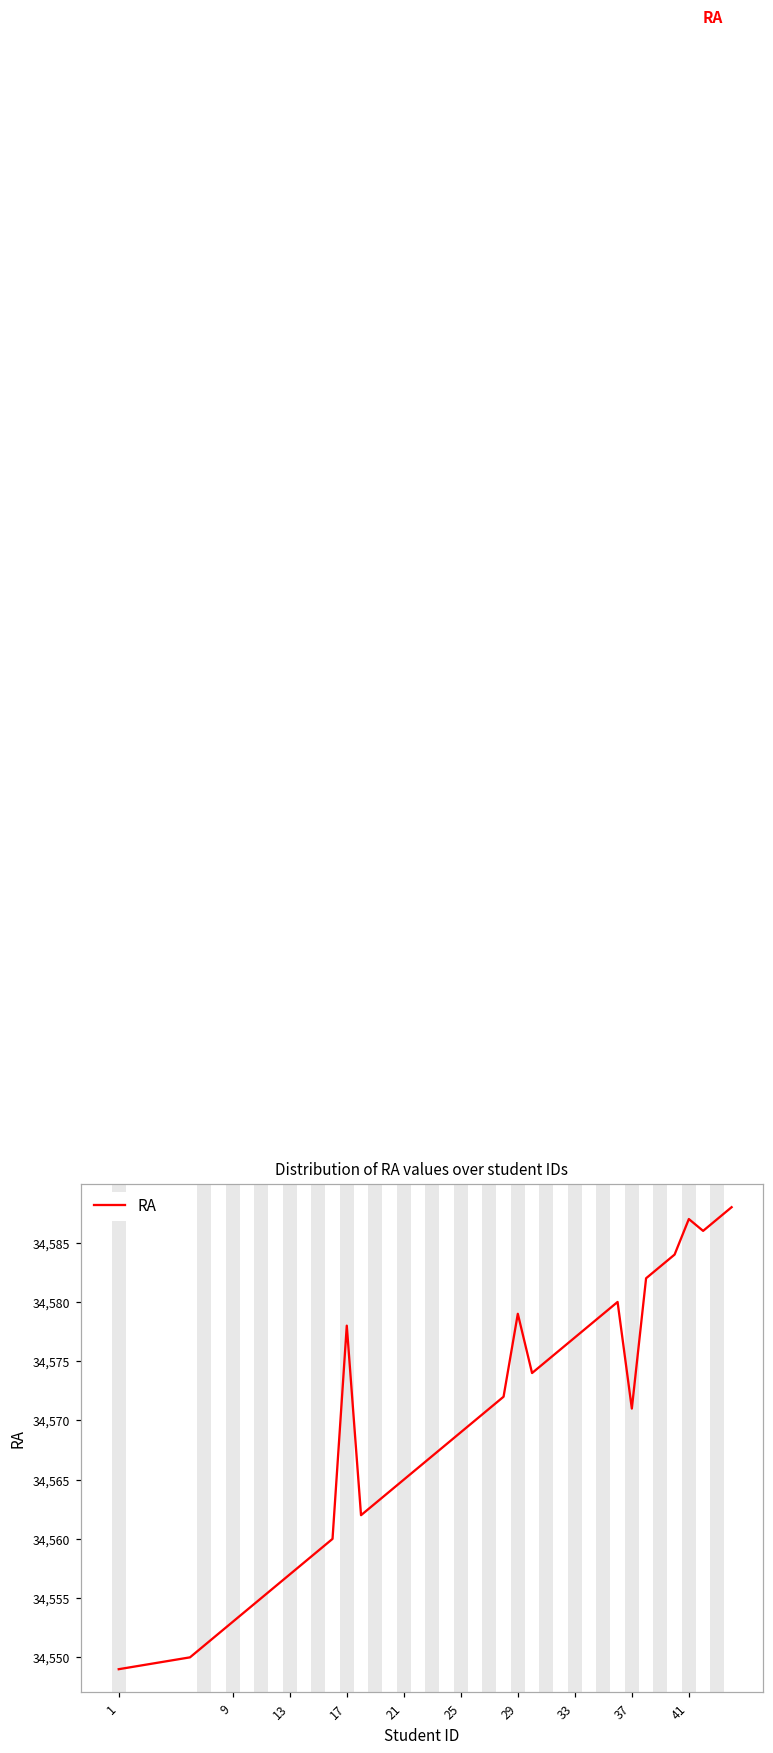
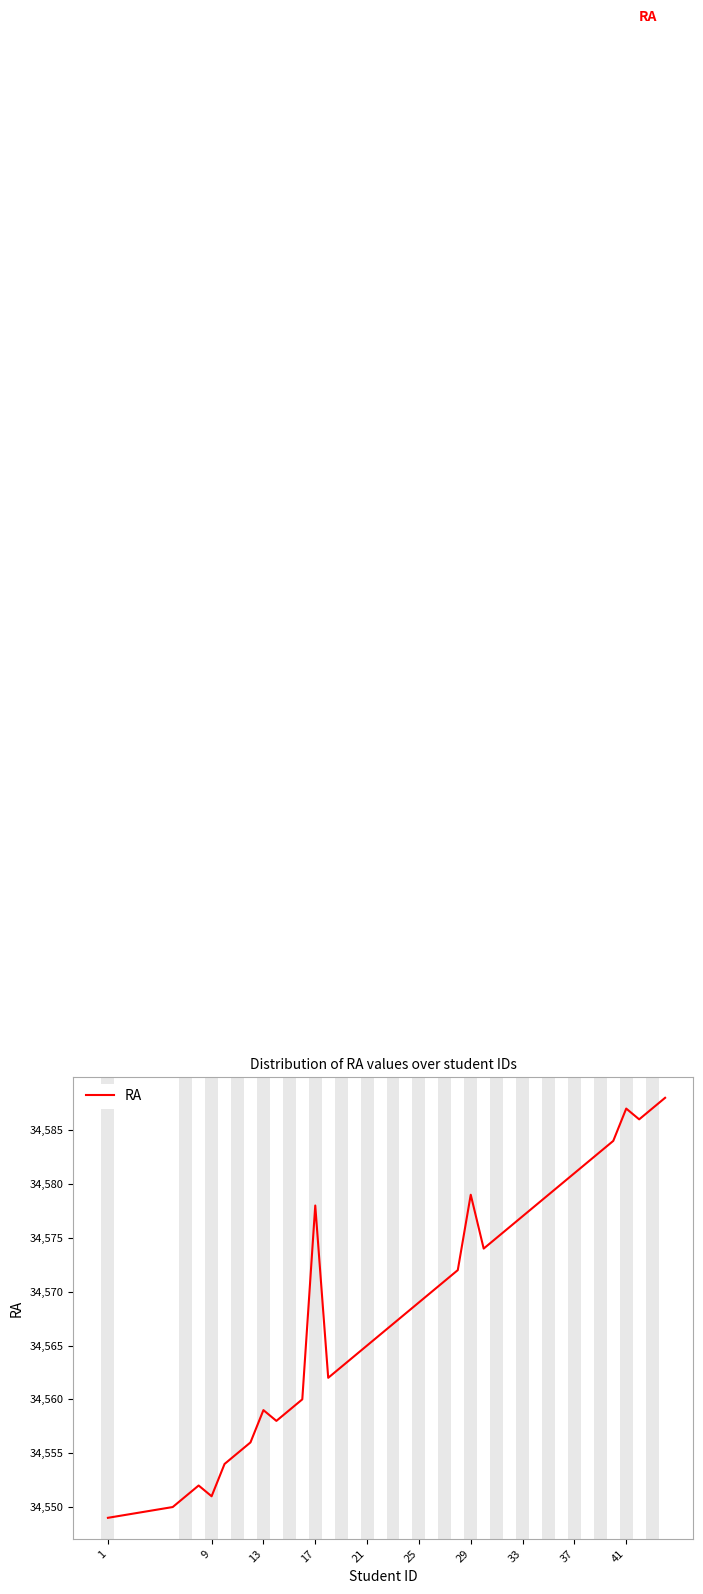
9: 34,553 -> 34,551
13: 34,557 -> 34,559
37: 34,571 -> 34,581
